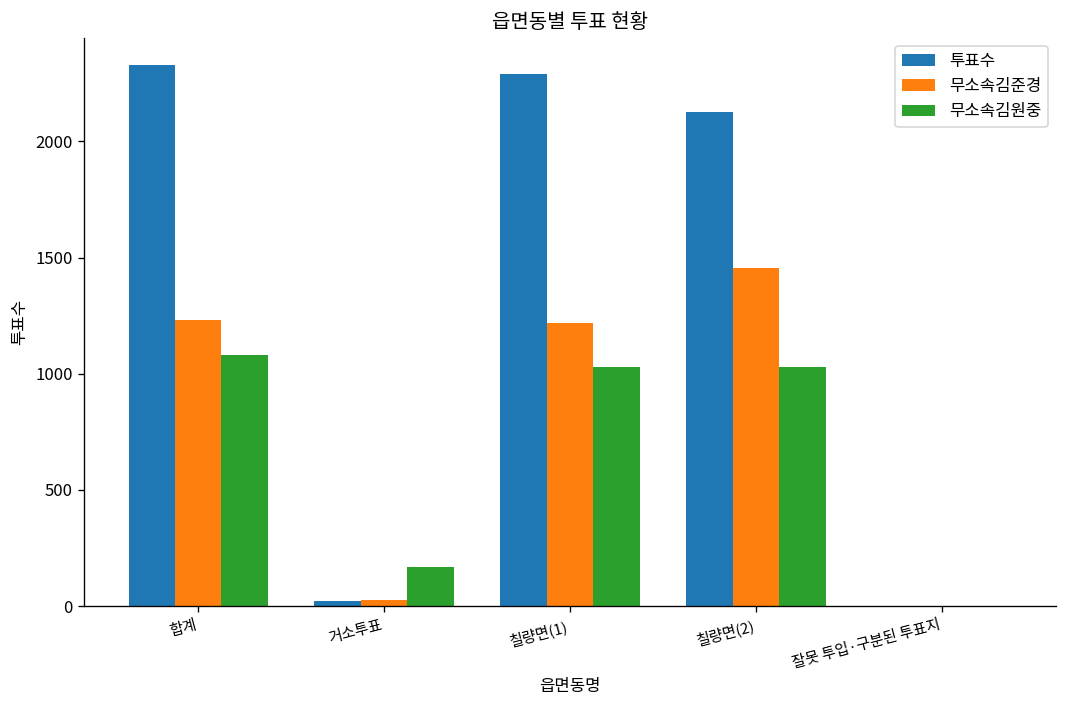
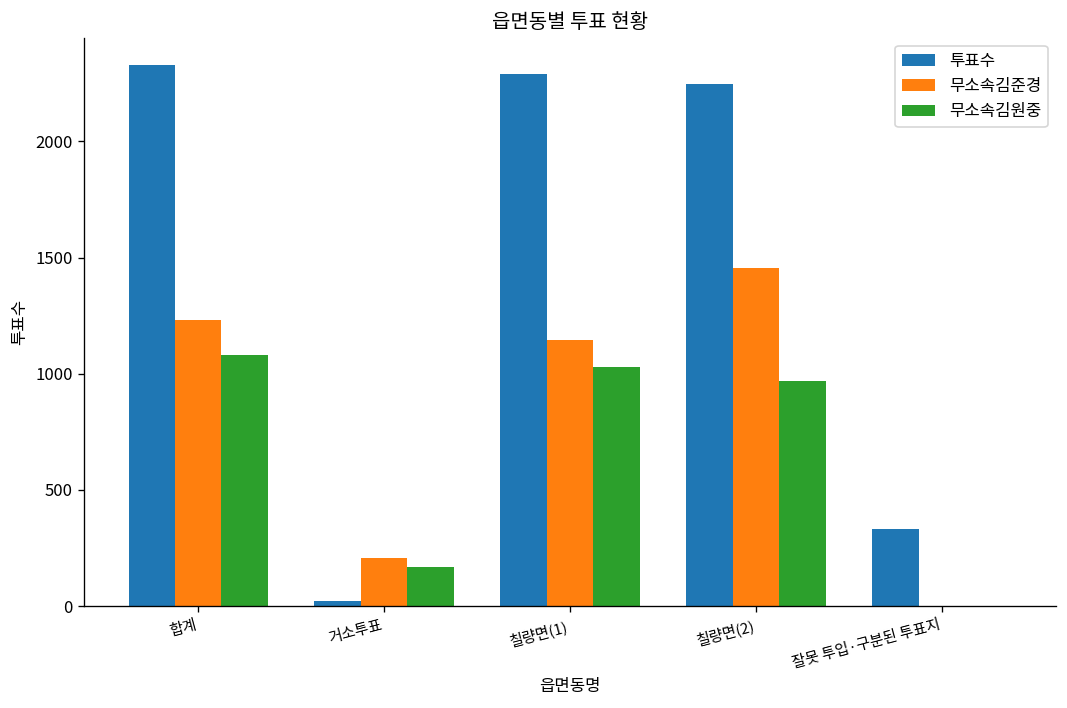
무소속김준경, 거소투표: 30 -> 210
무소속김준경, 칠량면(1): 1220 -> 1150
투표수, 칠량면(2): 2130 -> 2250
무소속김원중, 칠량면(2): 1030 -> 970
투표수, 잘못 투입·구분된 투표지: 0 -> 330
